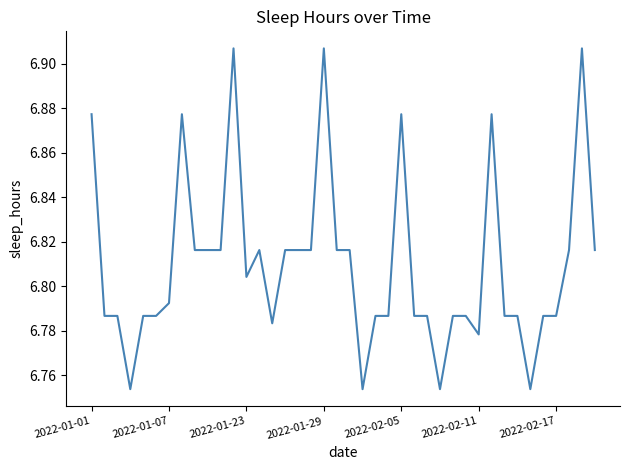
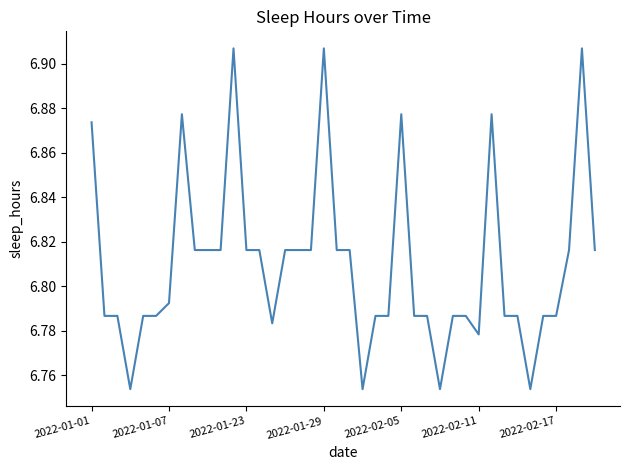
2022-01-01: 6.877 -> 6.874
2022-01-23: 6.804 -> 6.816
